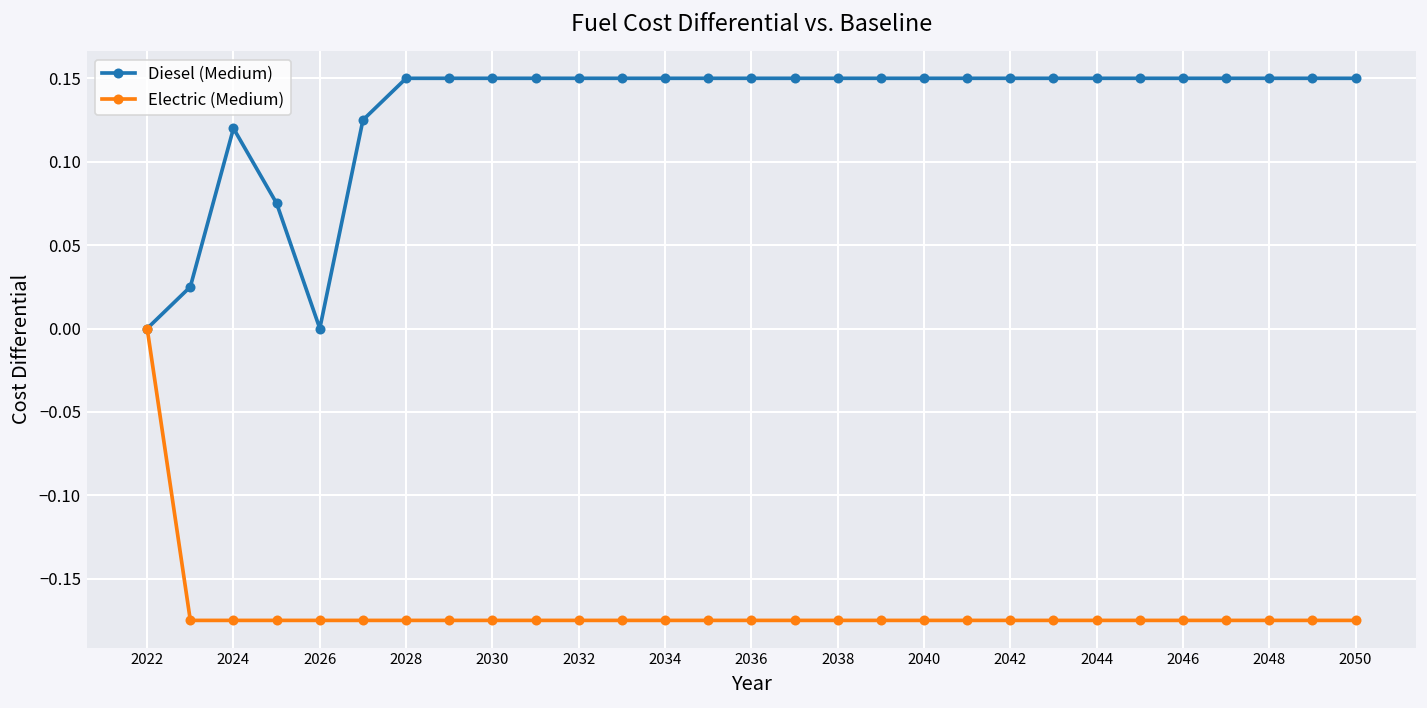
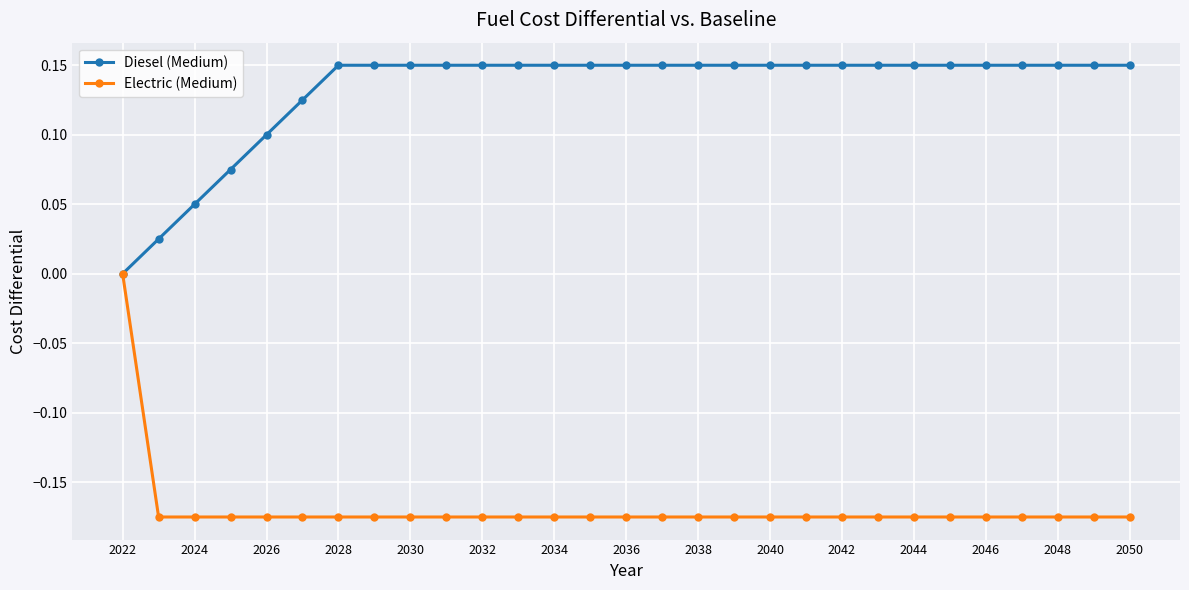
Diesel (Medium), 2024: 0.12 -> 0.05
Diesel (Medium), 2026: 0.0 -> 0.1
